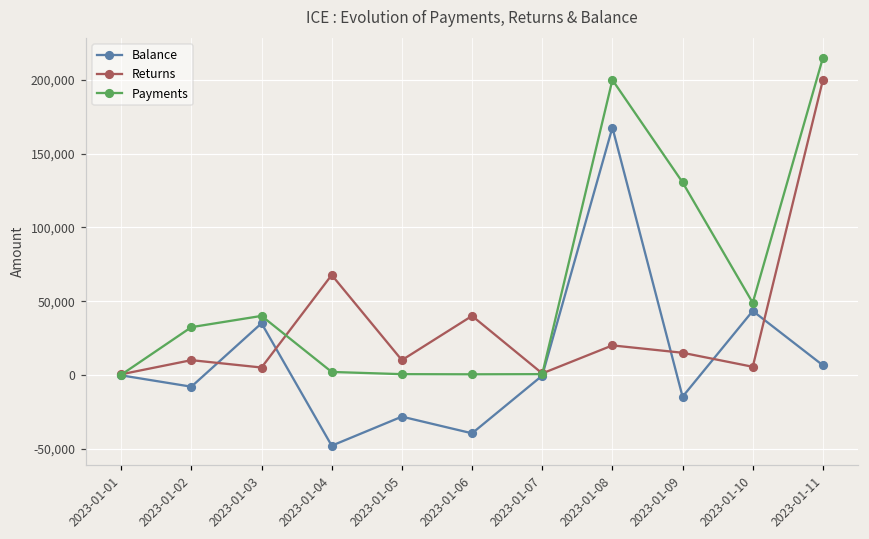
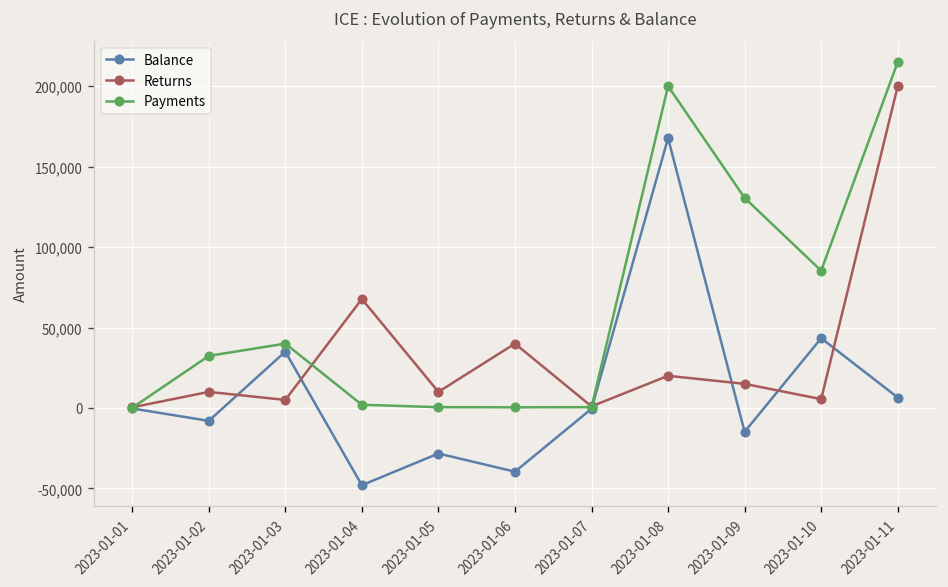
Payments, 2023-01-10: 49,000 -> 85,000
